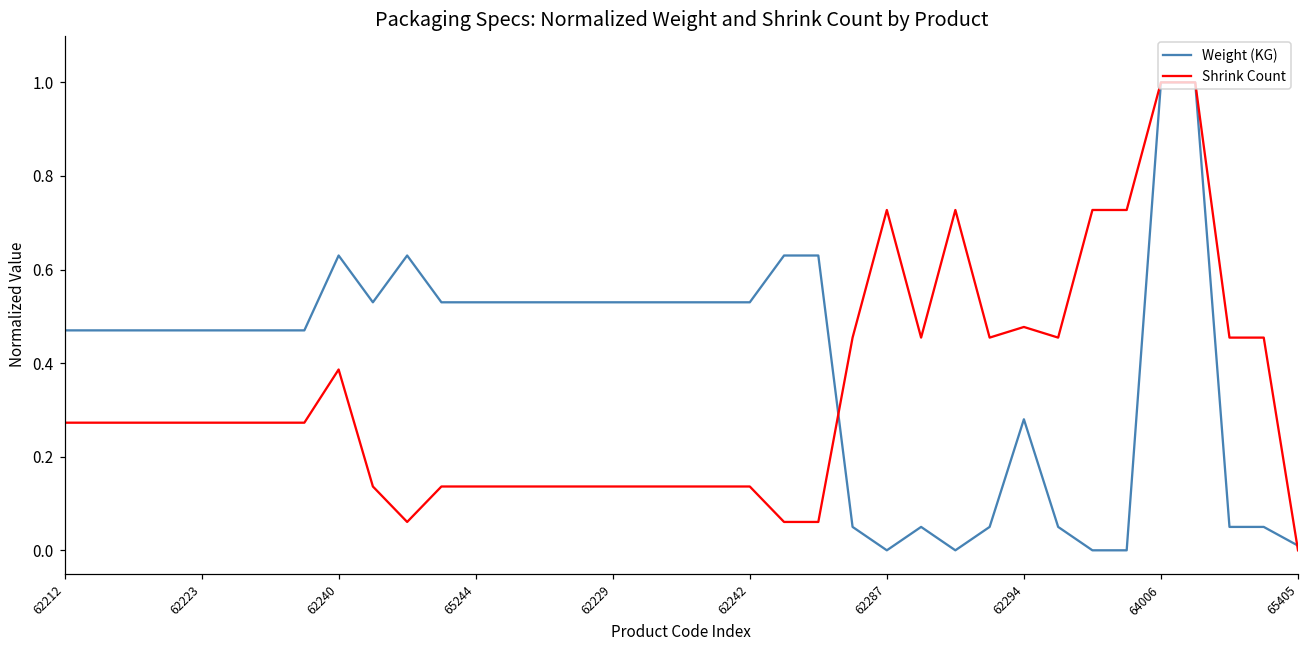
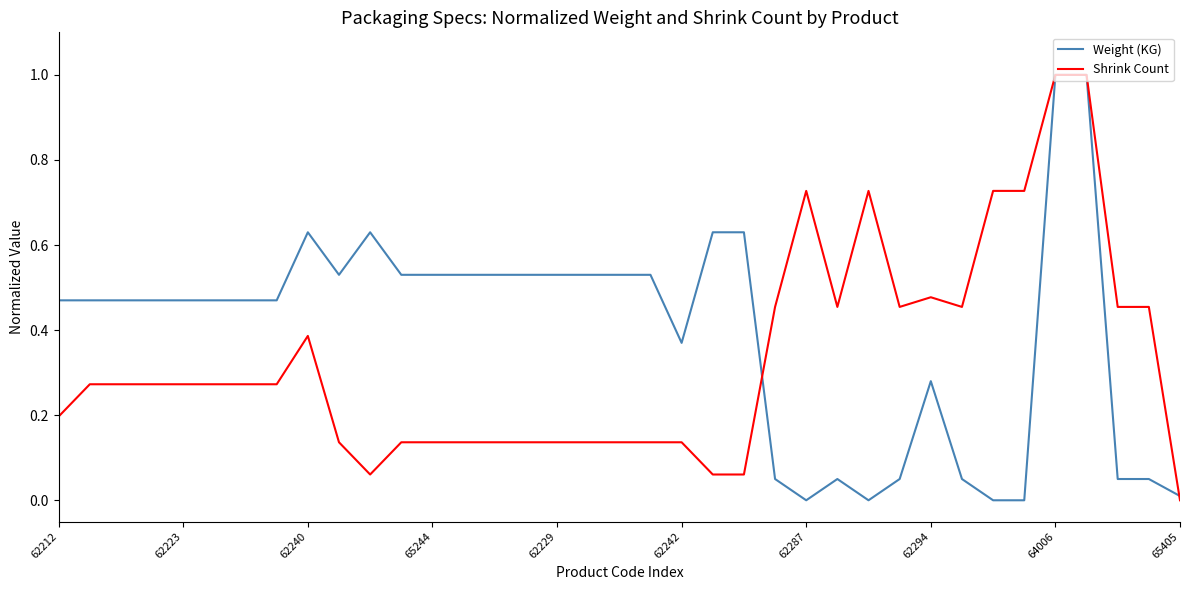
Shrink Count, 62212: 0.27 -> 0.20
Weight (KG), 62242: 0.53 -> 0.37
